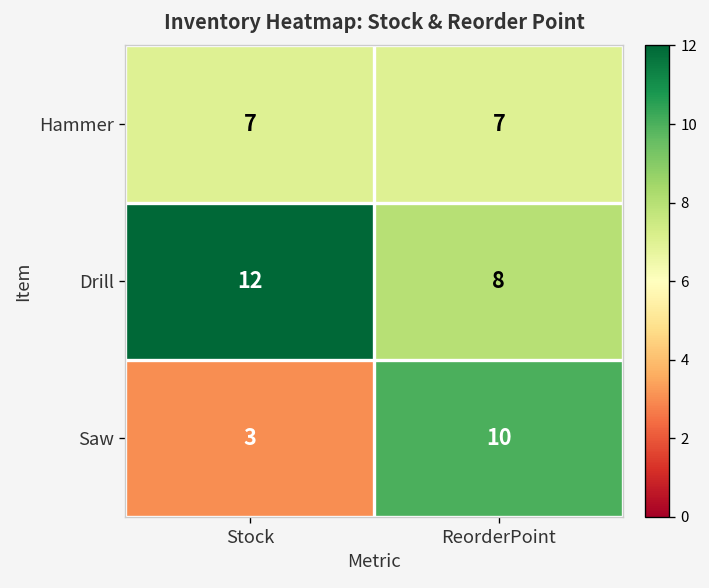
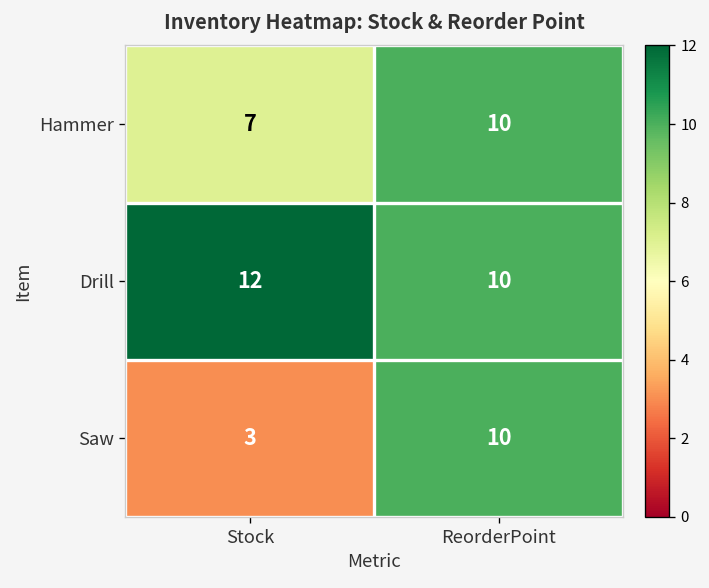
Hammer, ReorderPoint: 7 -> 10
Drill, ReorderPoint: 8 -> 10
